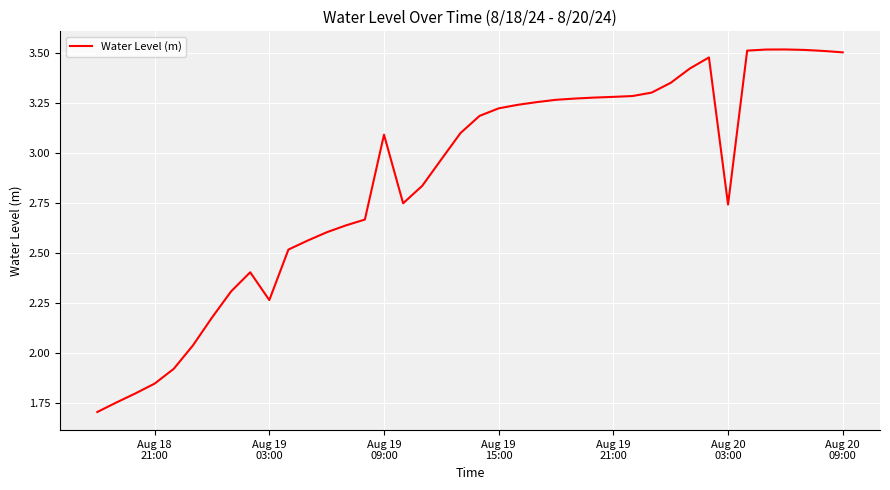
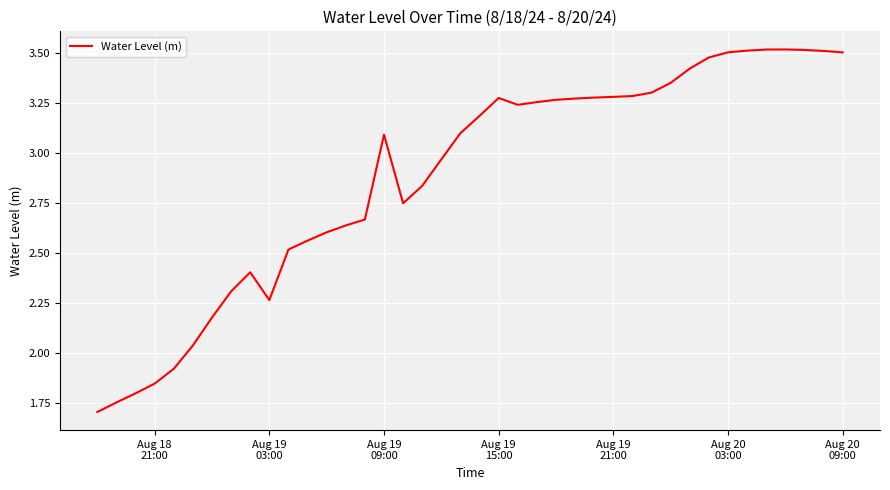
Aug 19 15:00: 3.22 -> 3.28
Aug 20 03:00: 2.74 -> 3.51
